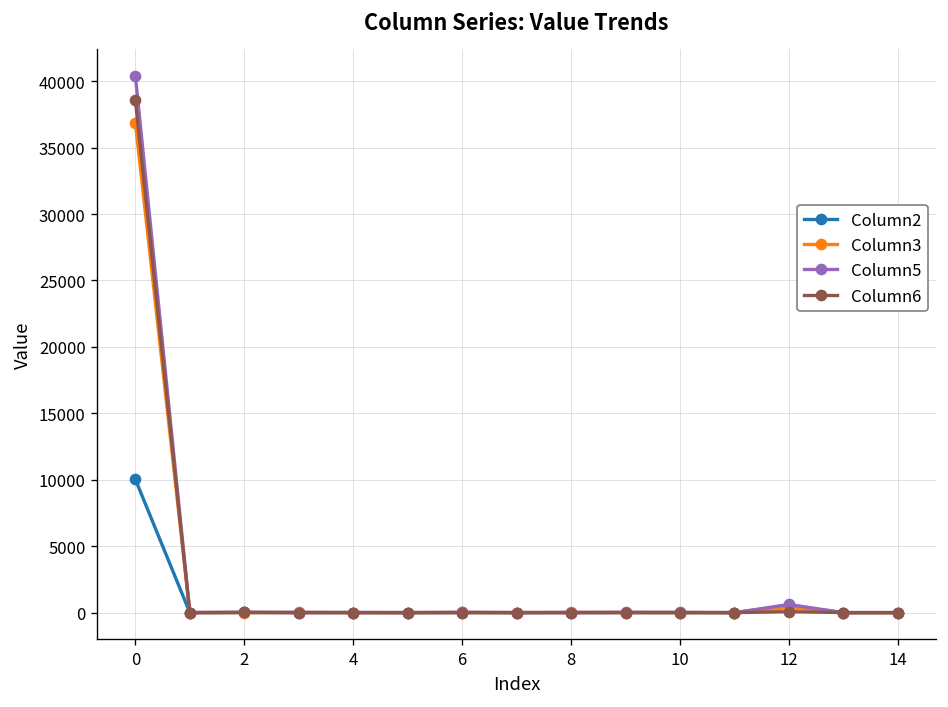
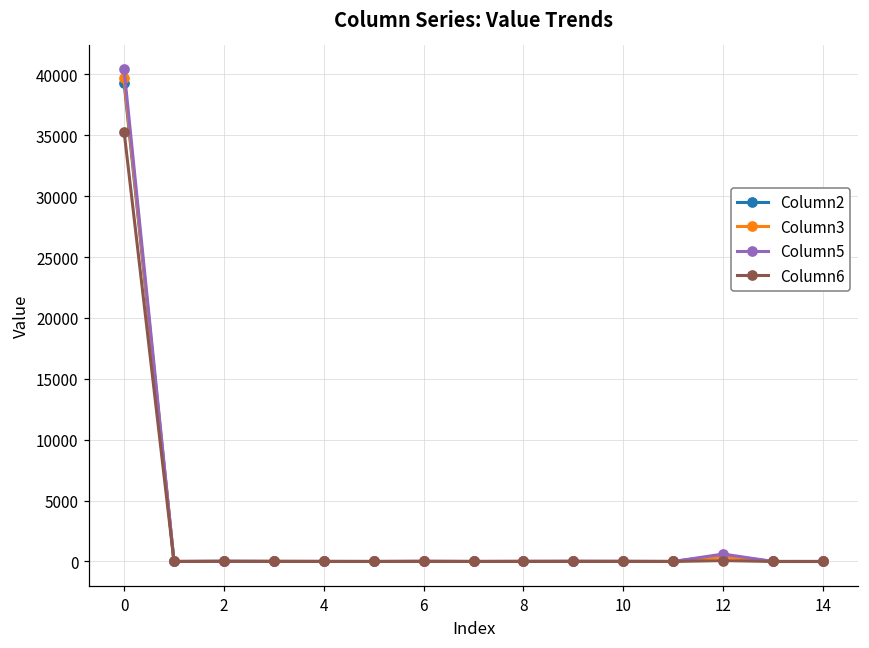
Column2, 0: 10000 -> 39300
Column3, 0: 36900 -> 39700
Column6, 0: 38600 -> 35300
